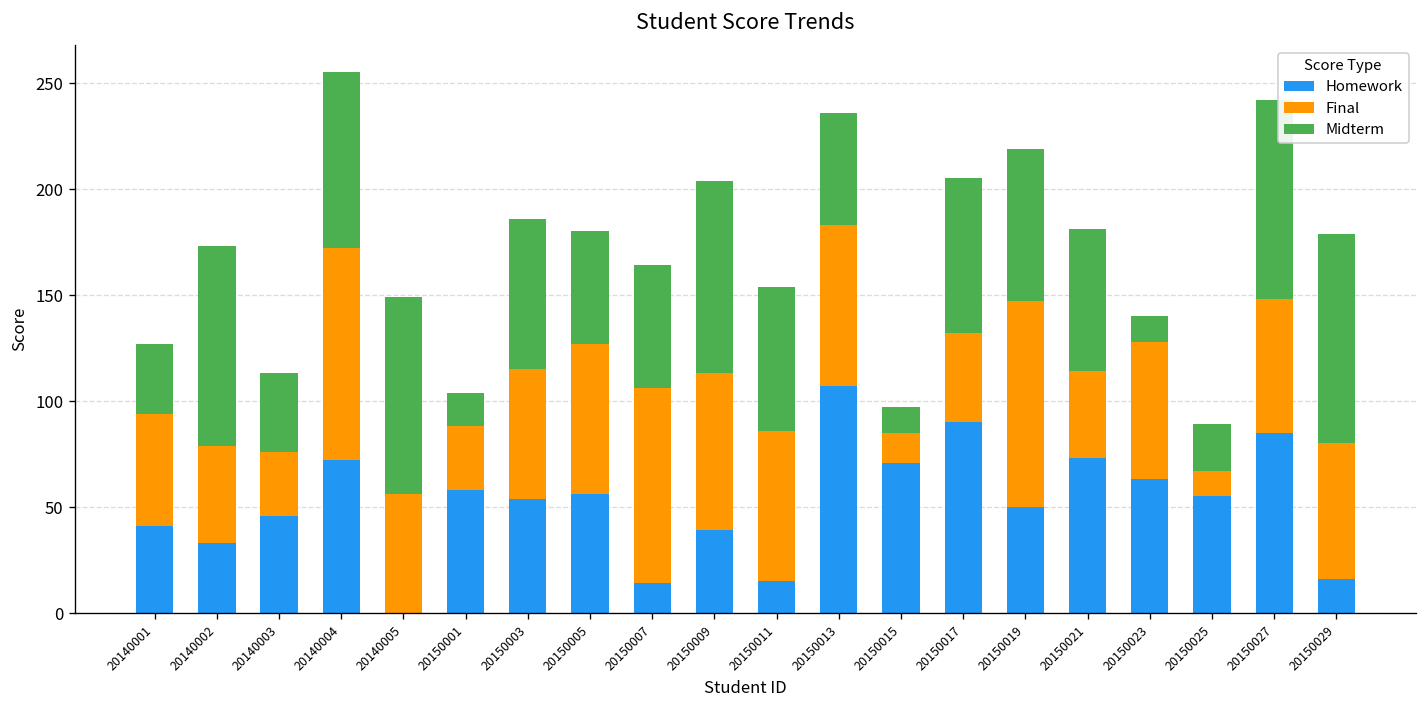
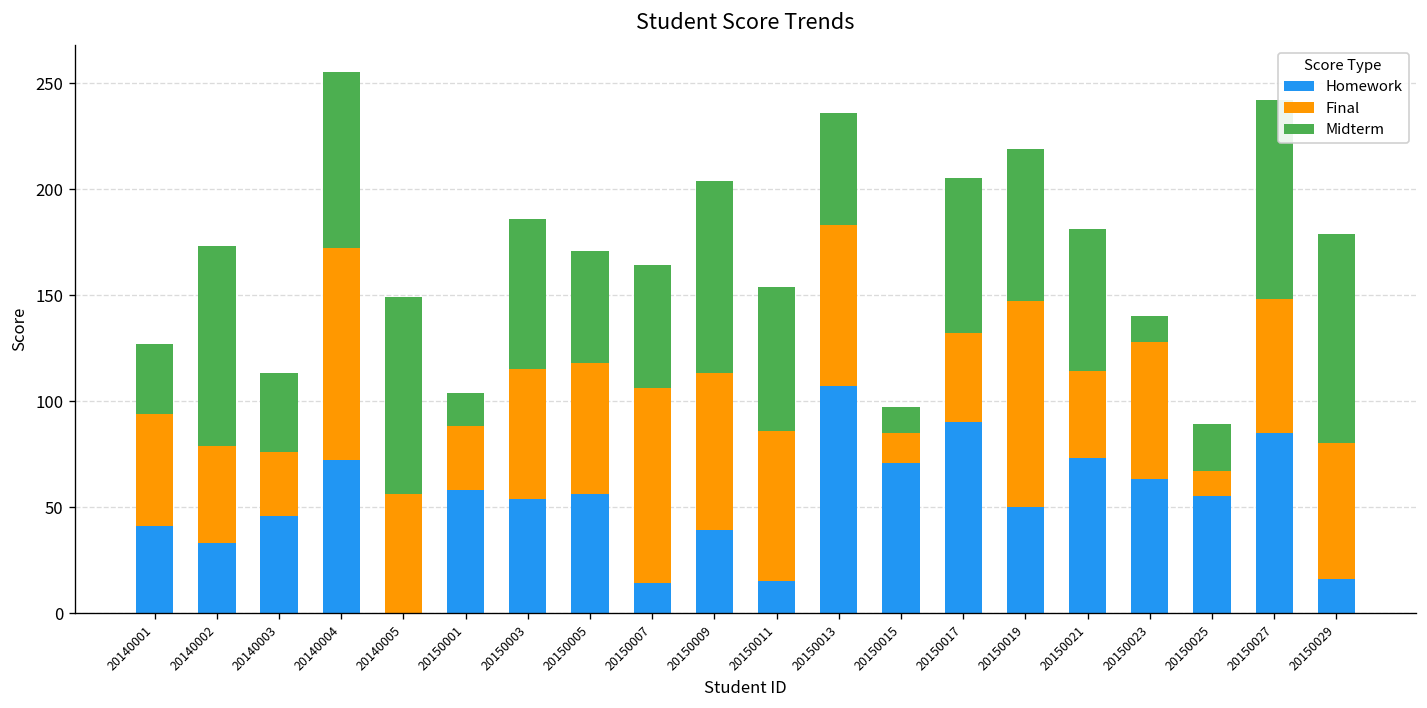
Final, 20150005: 71 -> 62
